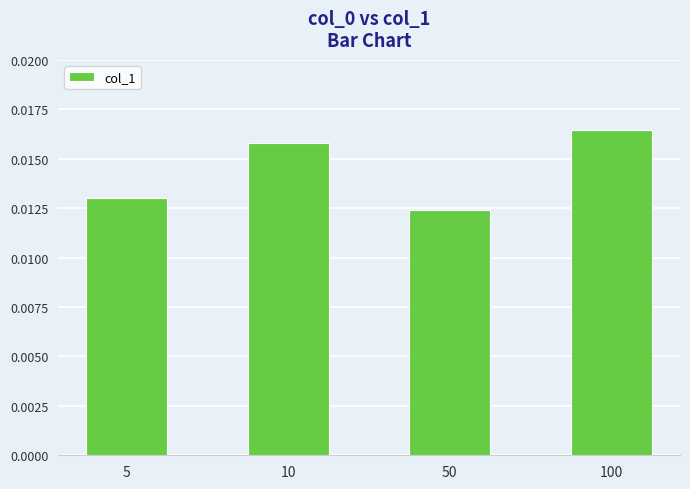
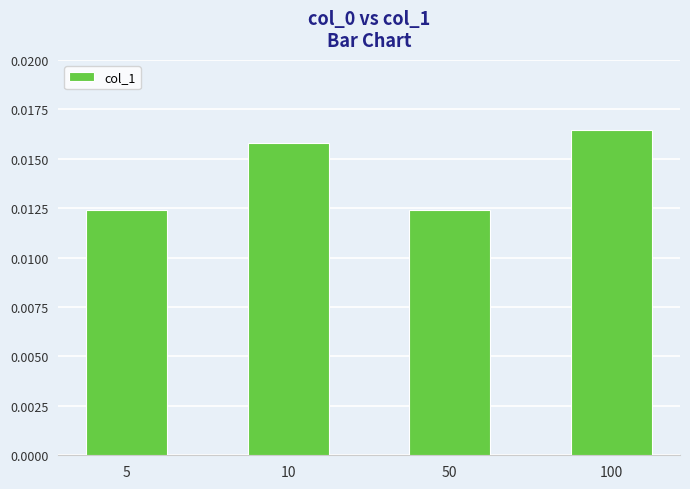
5: 0.0130 -> 0.0124
